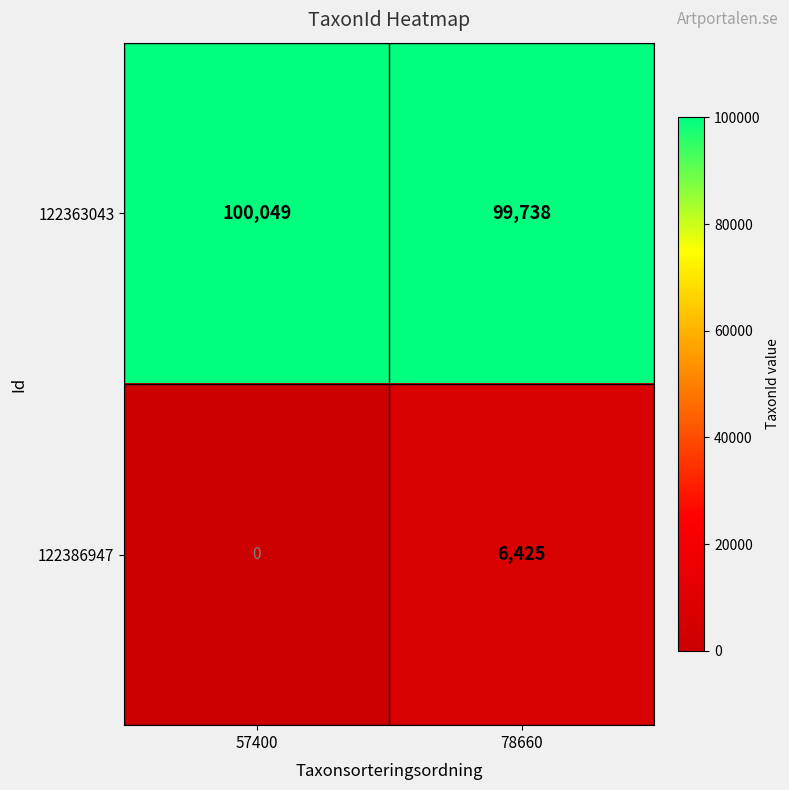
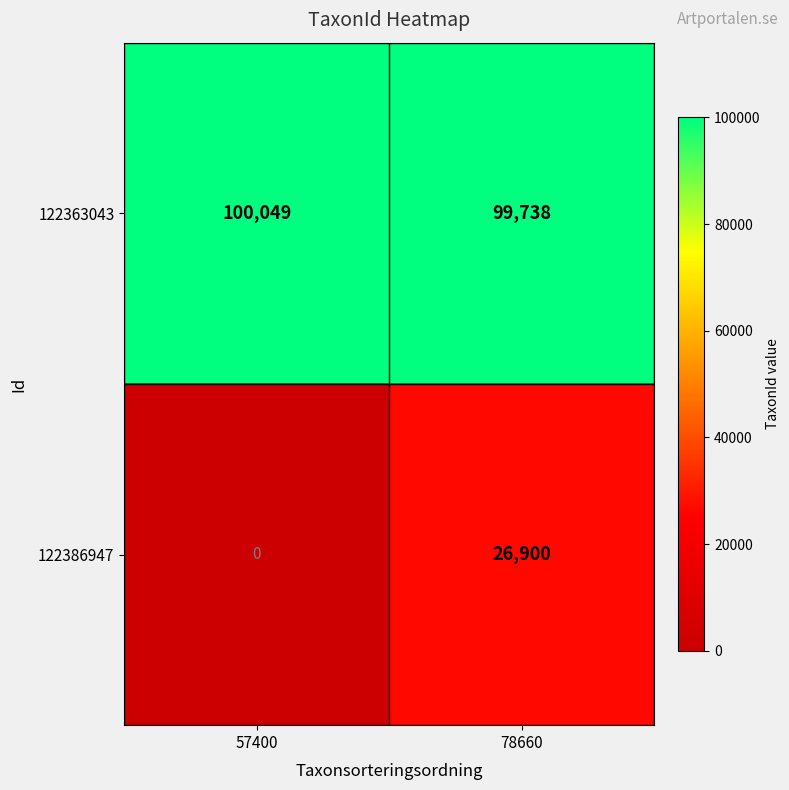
122386947, 78660: 6,425 -> 26,900
